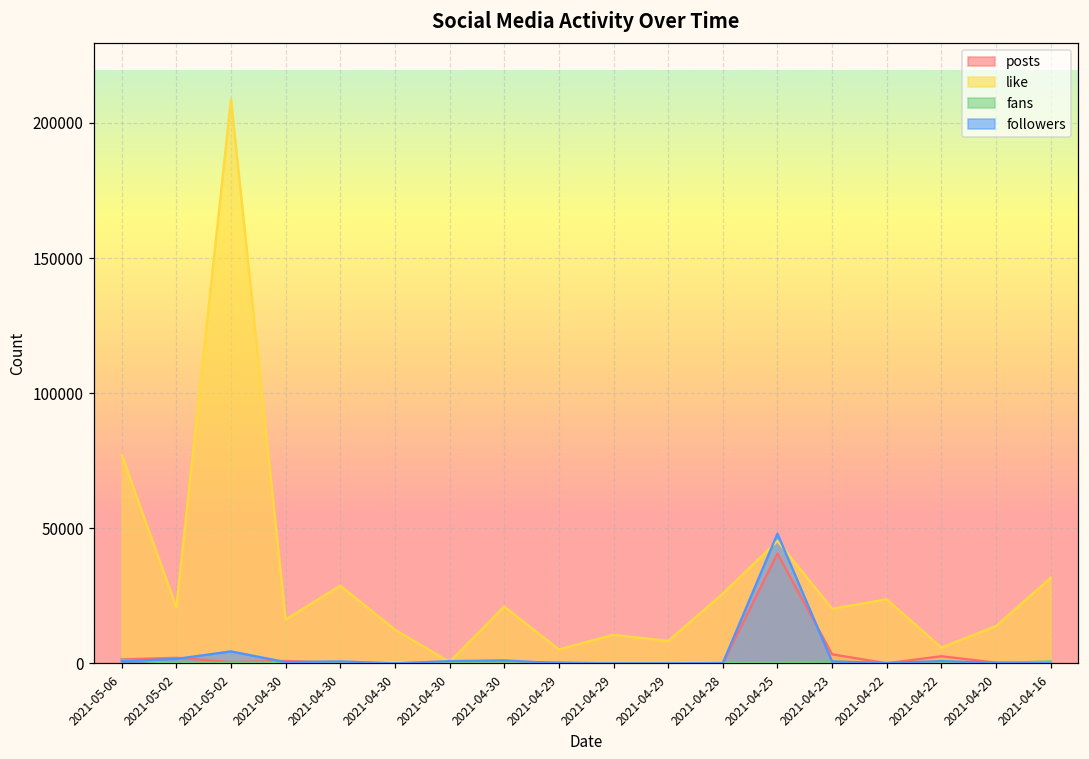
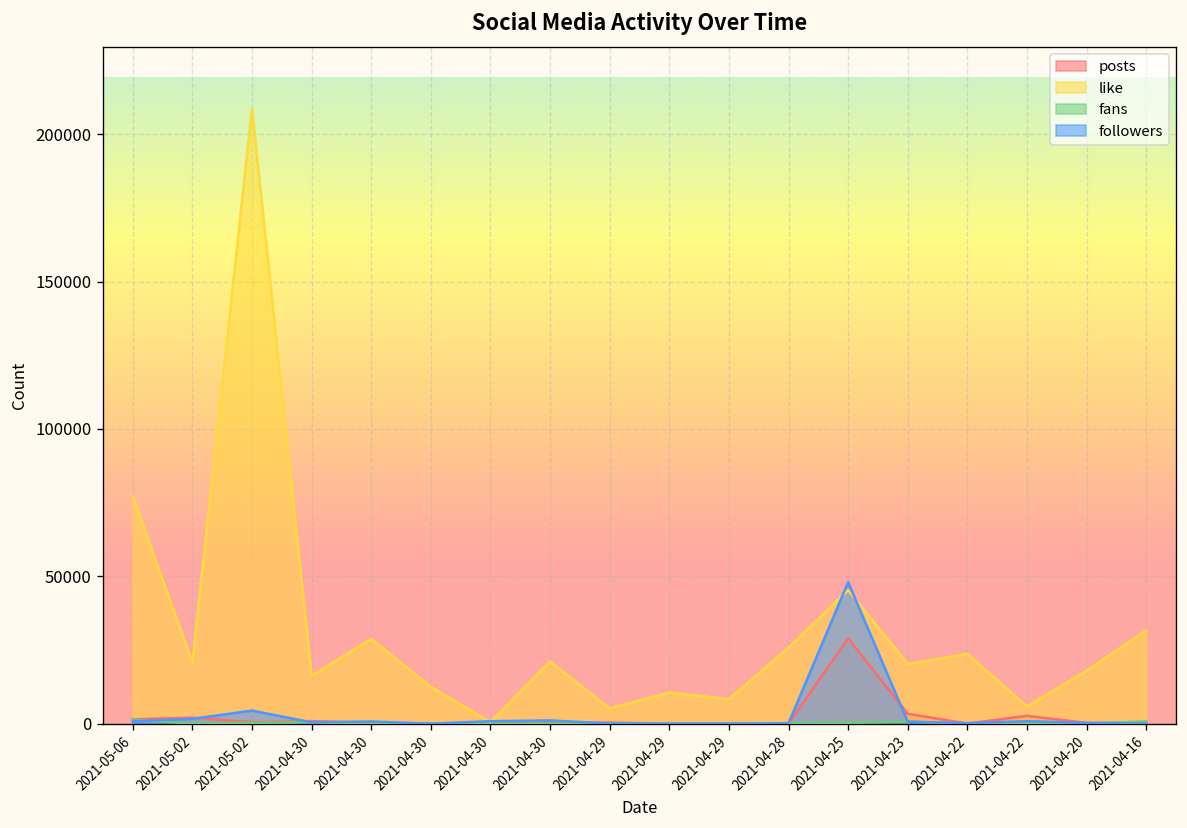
posts, 2021-04-25: 41000 -> 29000
like, 2021-04-20: 14000 -> 18000
